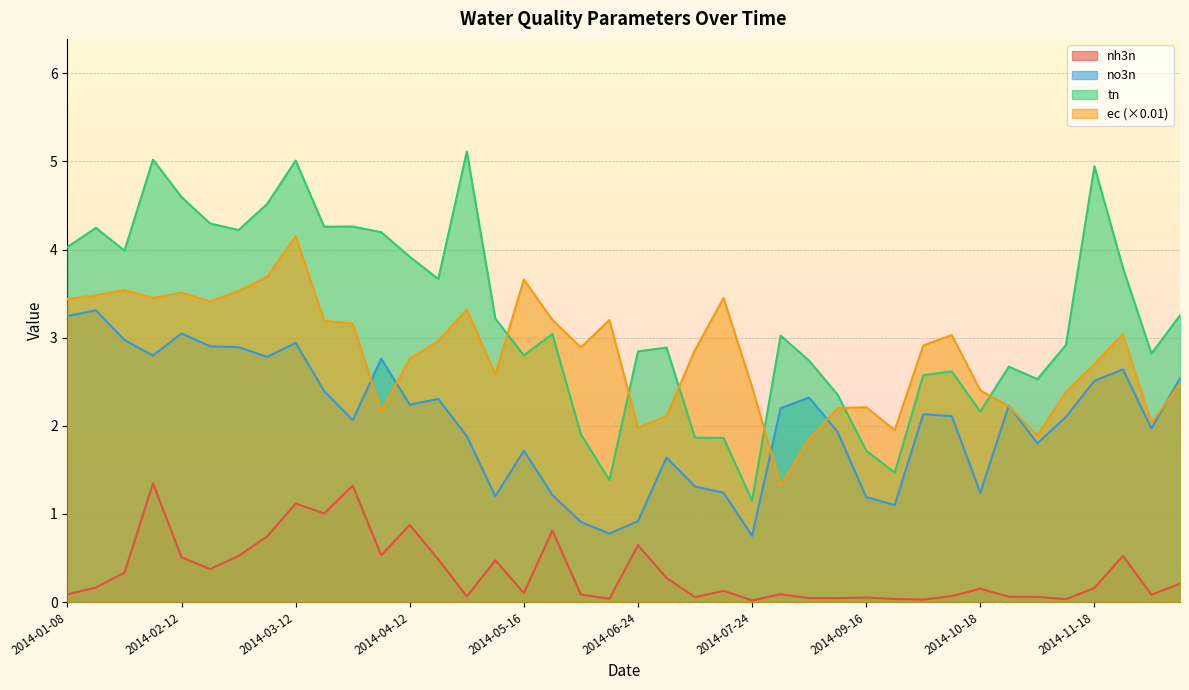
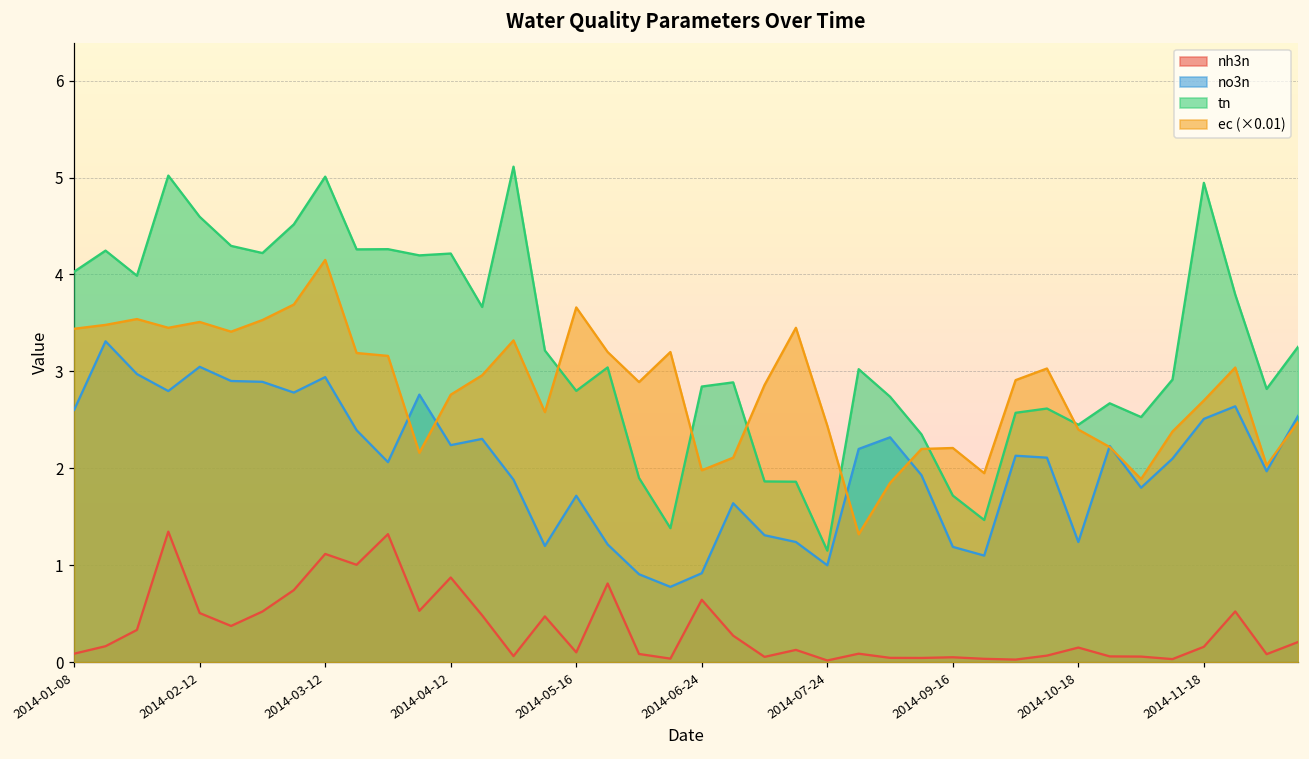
no3n, 2014-01-08: 3.2 -> 2.6
tn, 2014-04-12: 3.9 -> 4.2
no3n, 2014-07-24: 0.8 -> 1.0
tn, 2014-10-18: 2.2 -> 2.5
